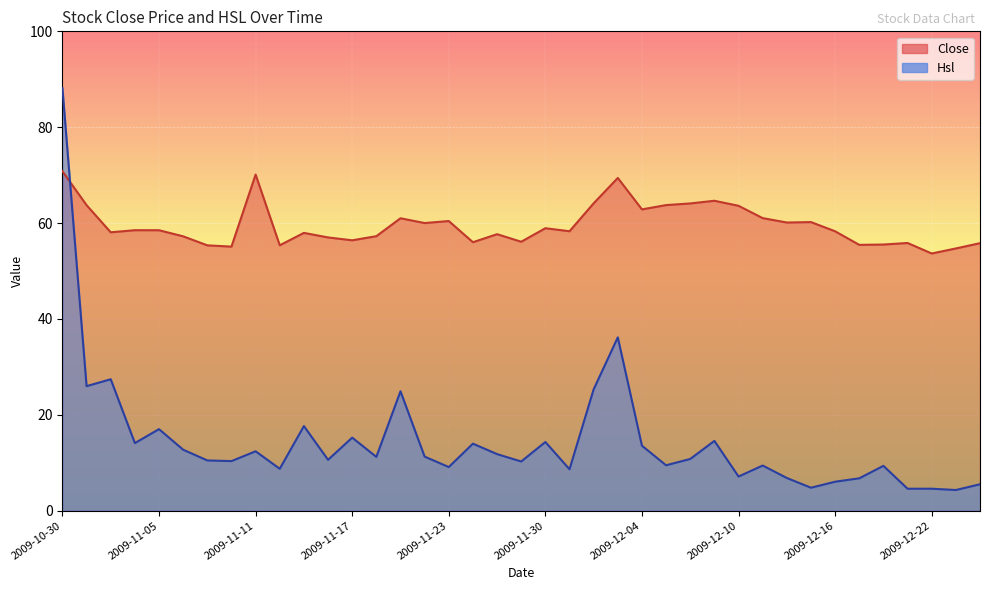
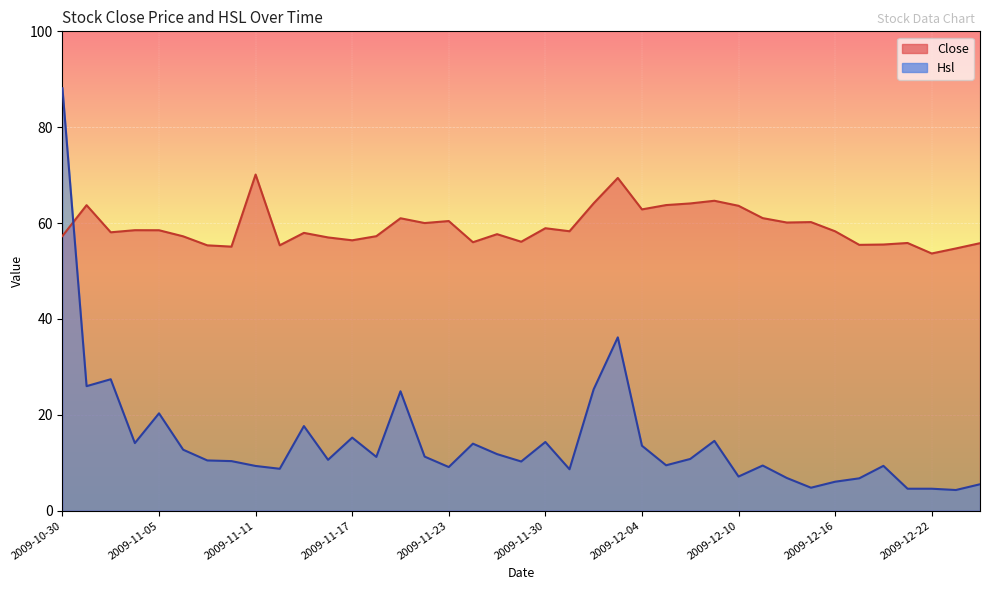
Close, 2009-10-30: 71 -> 57
Hsl, 2009-11-05: 17 -> 20
Hsl, 2009-11-11: 12 -> 9
